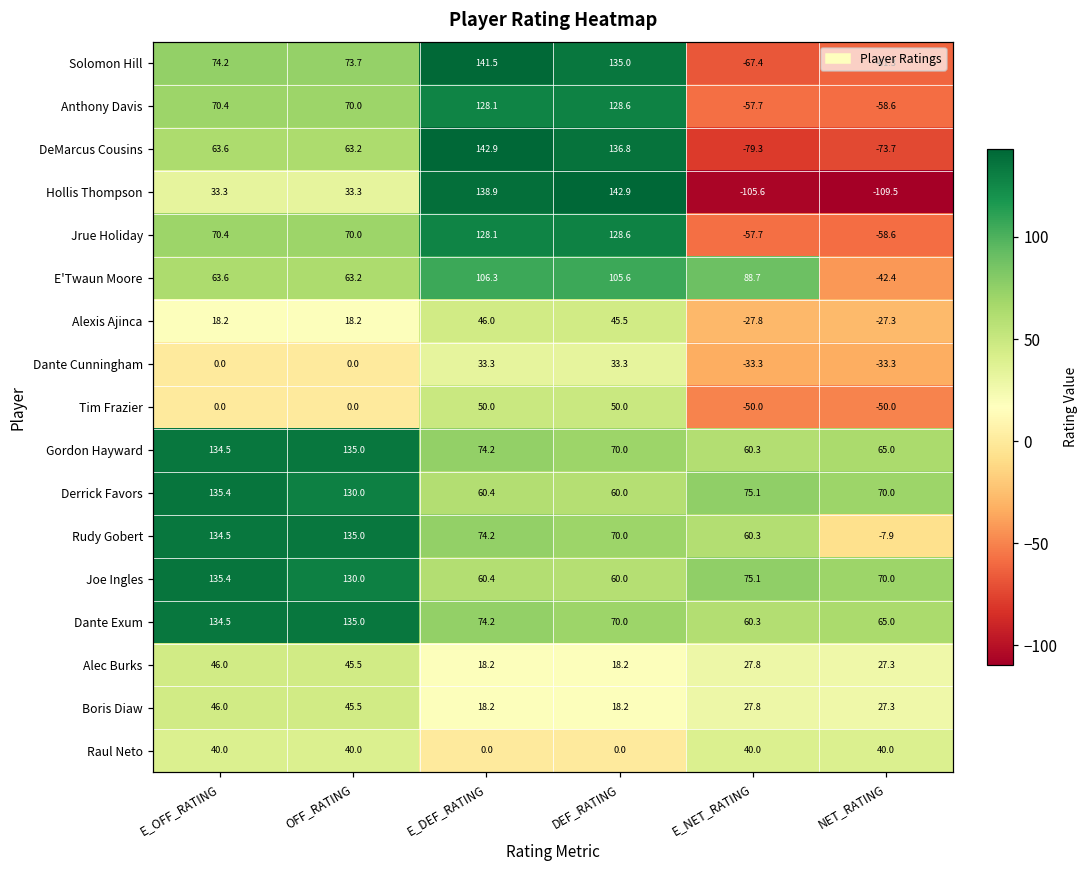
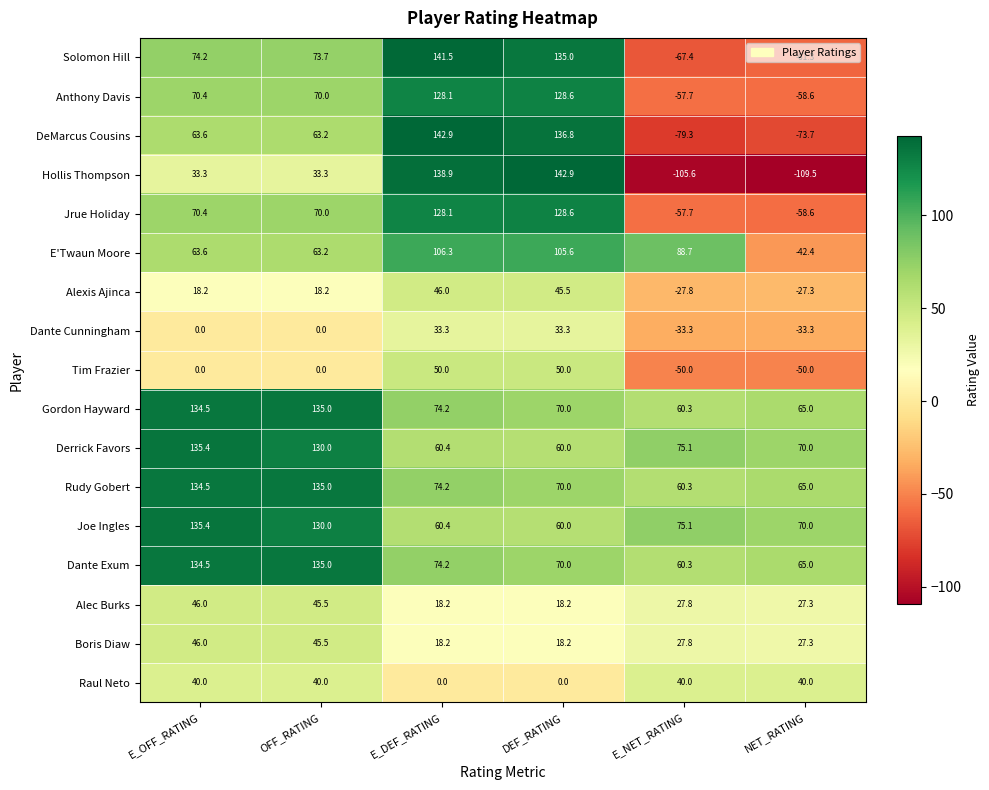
Rudy Gobert, NET_RATING: -7.9 -> 65.0
